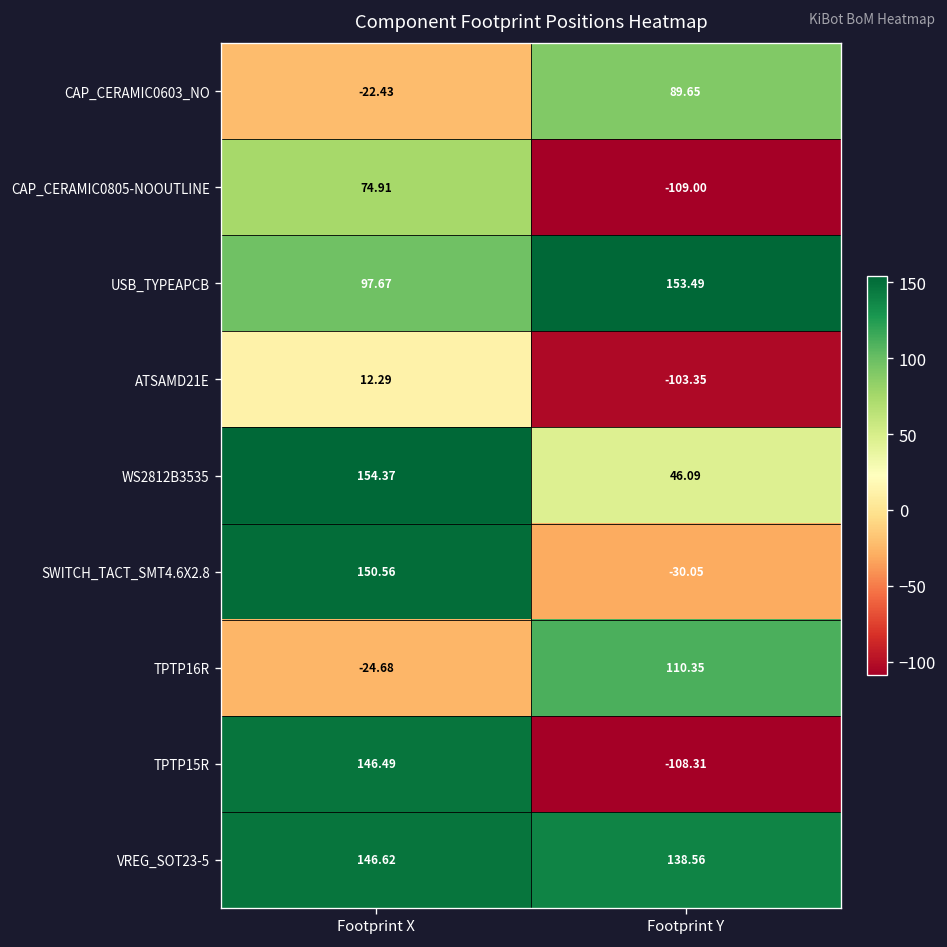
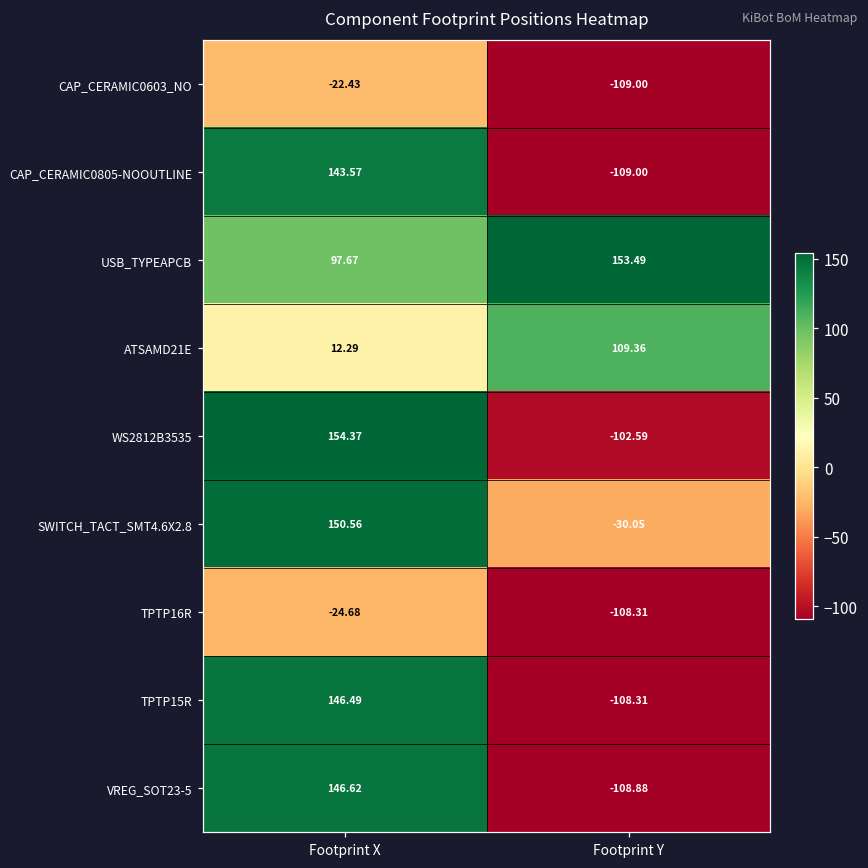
CAP_CERAMIC0603_NO, Footprint Y: 89.65 -> -109.00
CAP_CERAMIC0805-NOOUTLINE, Footprint X: 74.91 -> 143.57
ATSAMD21E, Footprint Y: -103.35 -> 109.36
WS2812B3535, Footprint Y: 46.09 -> -102.59
TPTP16R, Footprint Y: 110.35 -> -108.31
VREG_SOT23-5, Footprint Y: 138.56 -> -108.88
